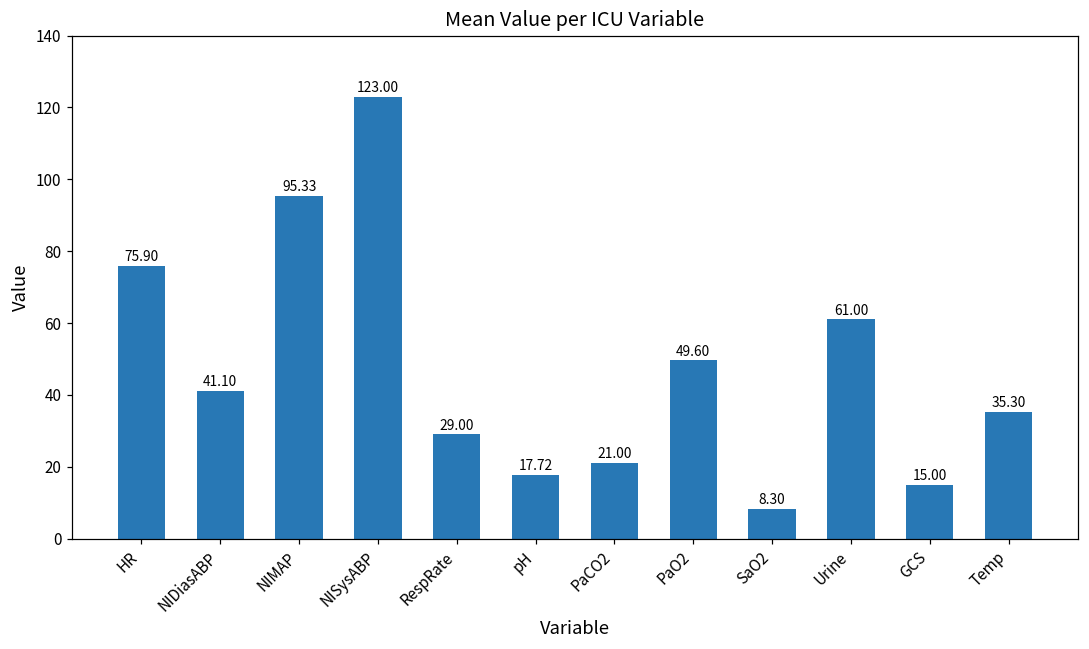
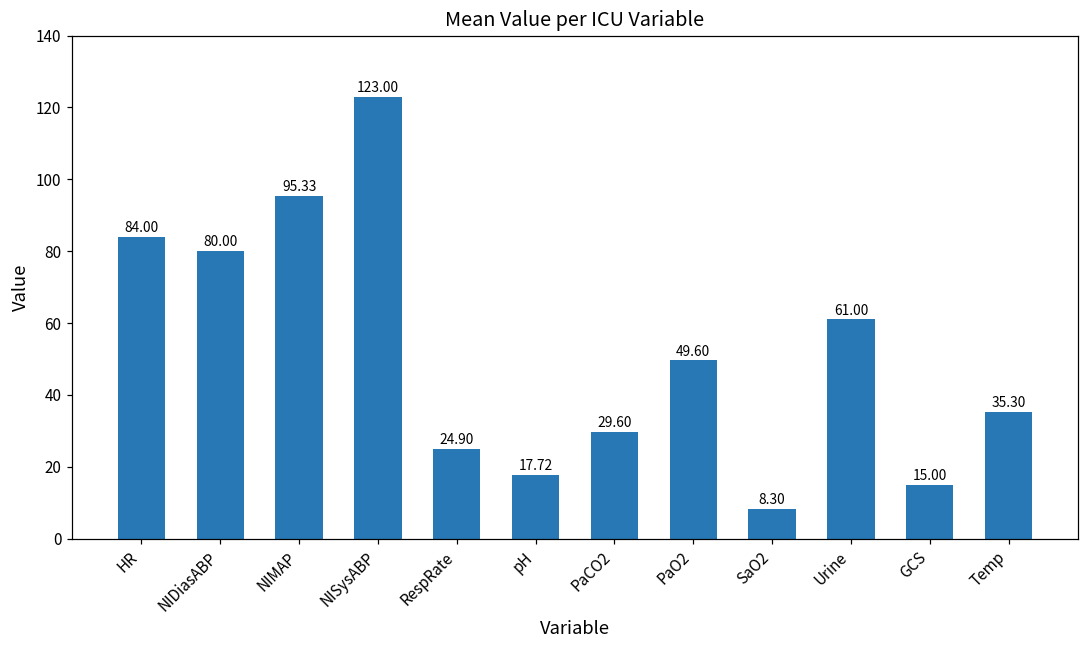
HR: 75.90 -> 84.00
NIDiasABP: 41.10 -> 80.00
RespRate: 29.00 -> 24.90
PaCO2: 21.00 -> 29.60
